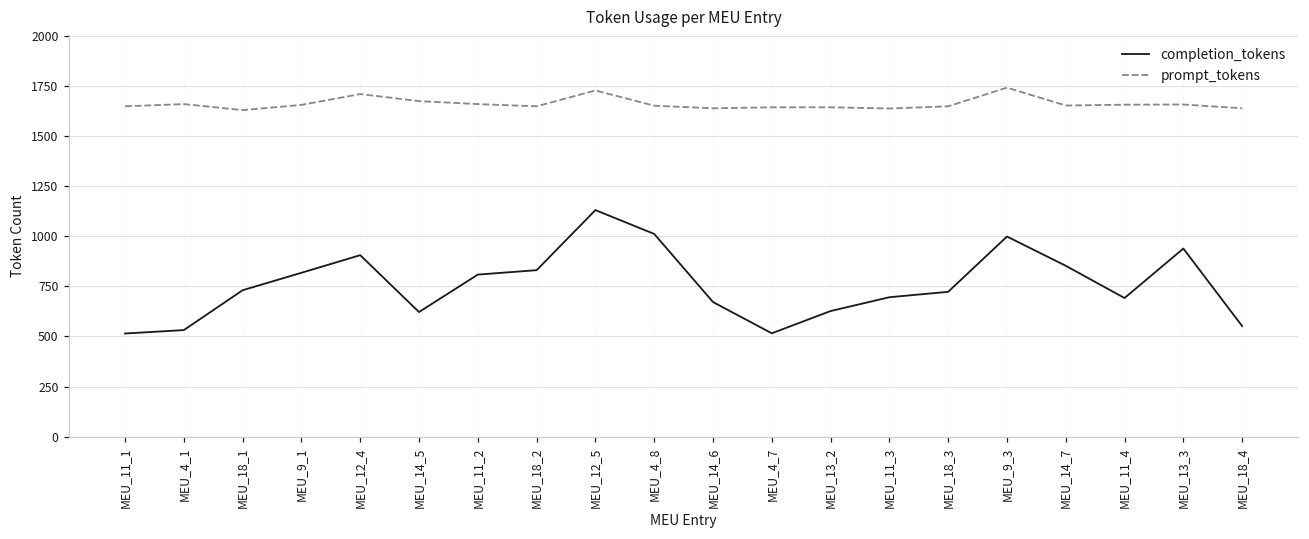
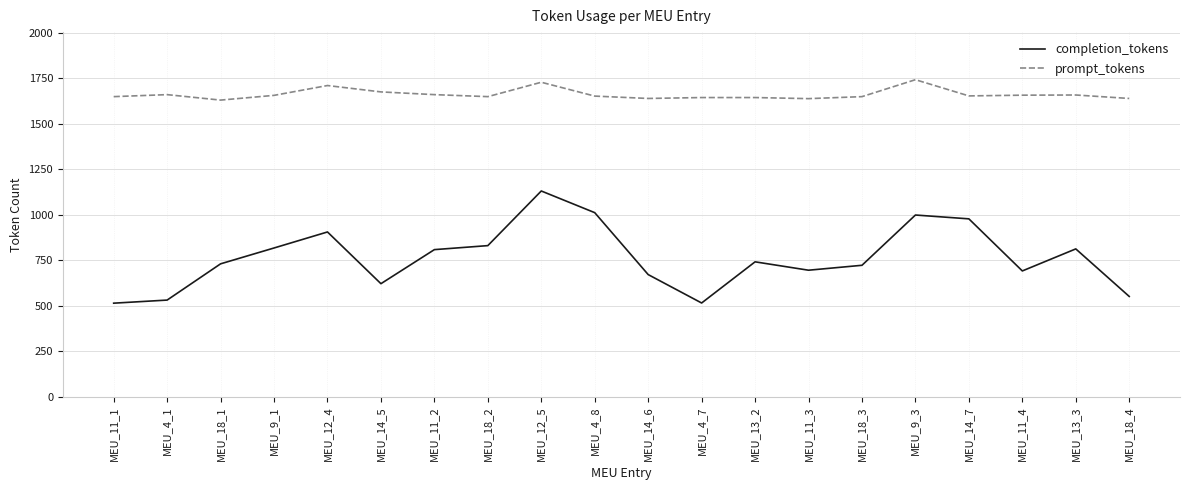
completion_tokens, MEU_13_2: 630 -> 740
completion_tokens, MEU_14_7: 850 -> 980
completion_tokens, MEU_13_3: 940 -> 810
